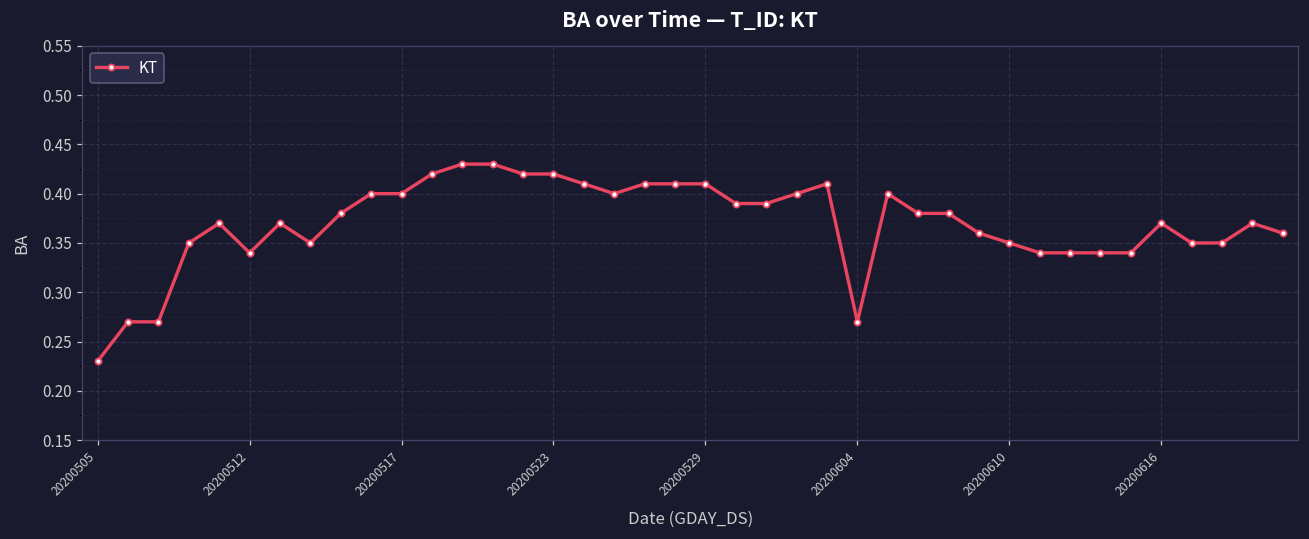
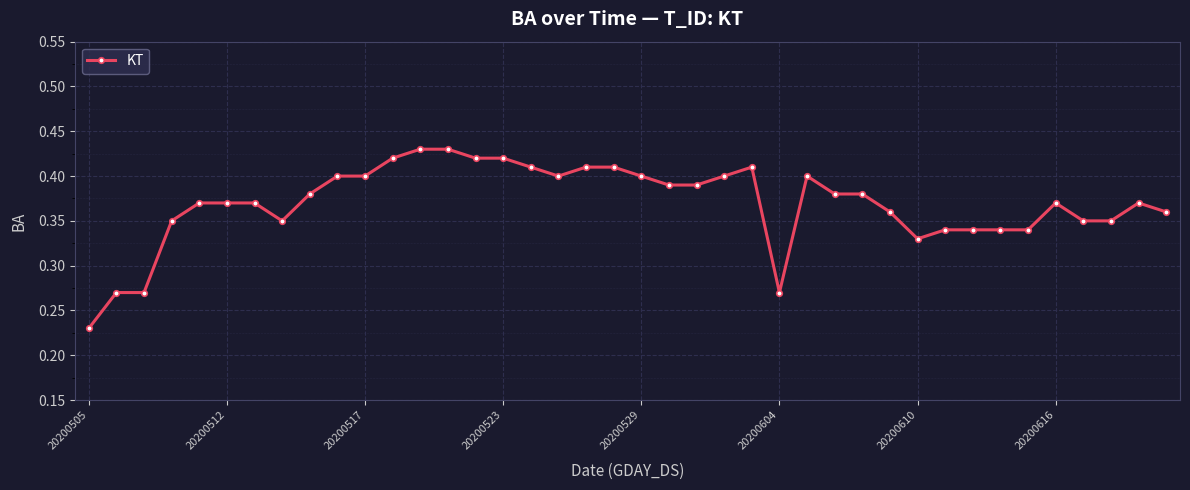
20200512: 0.34 -> 0.37
20200529: 0.41 -> 0.40
20200610: 0.35 -> 0.33
